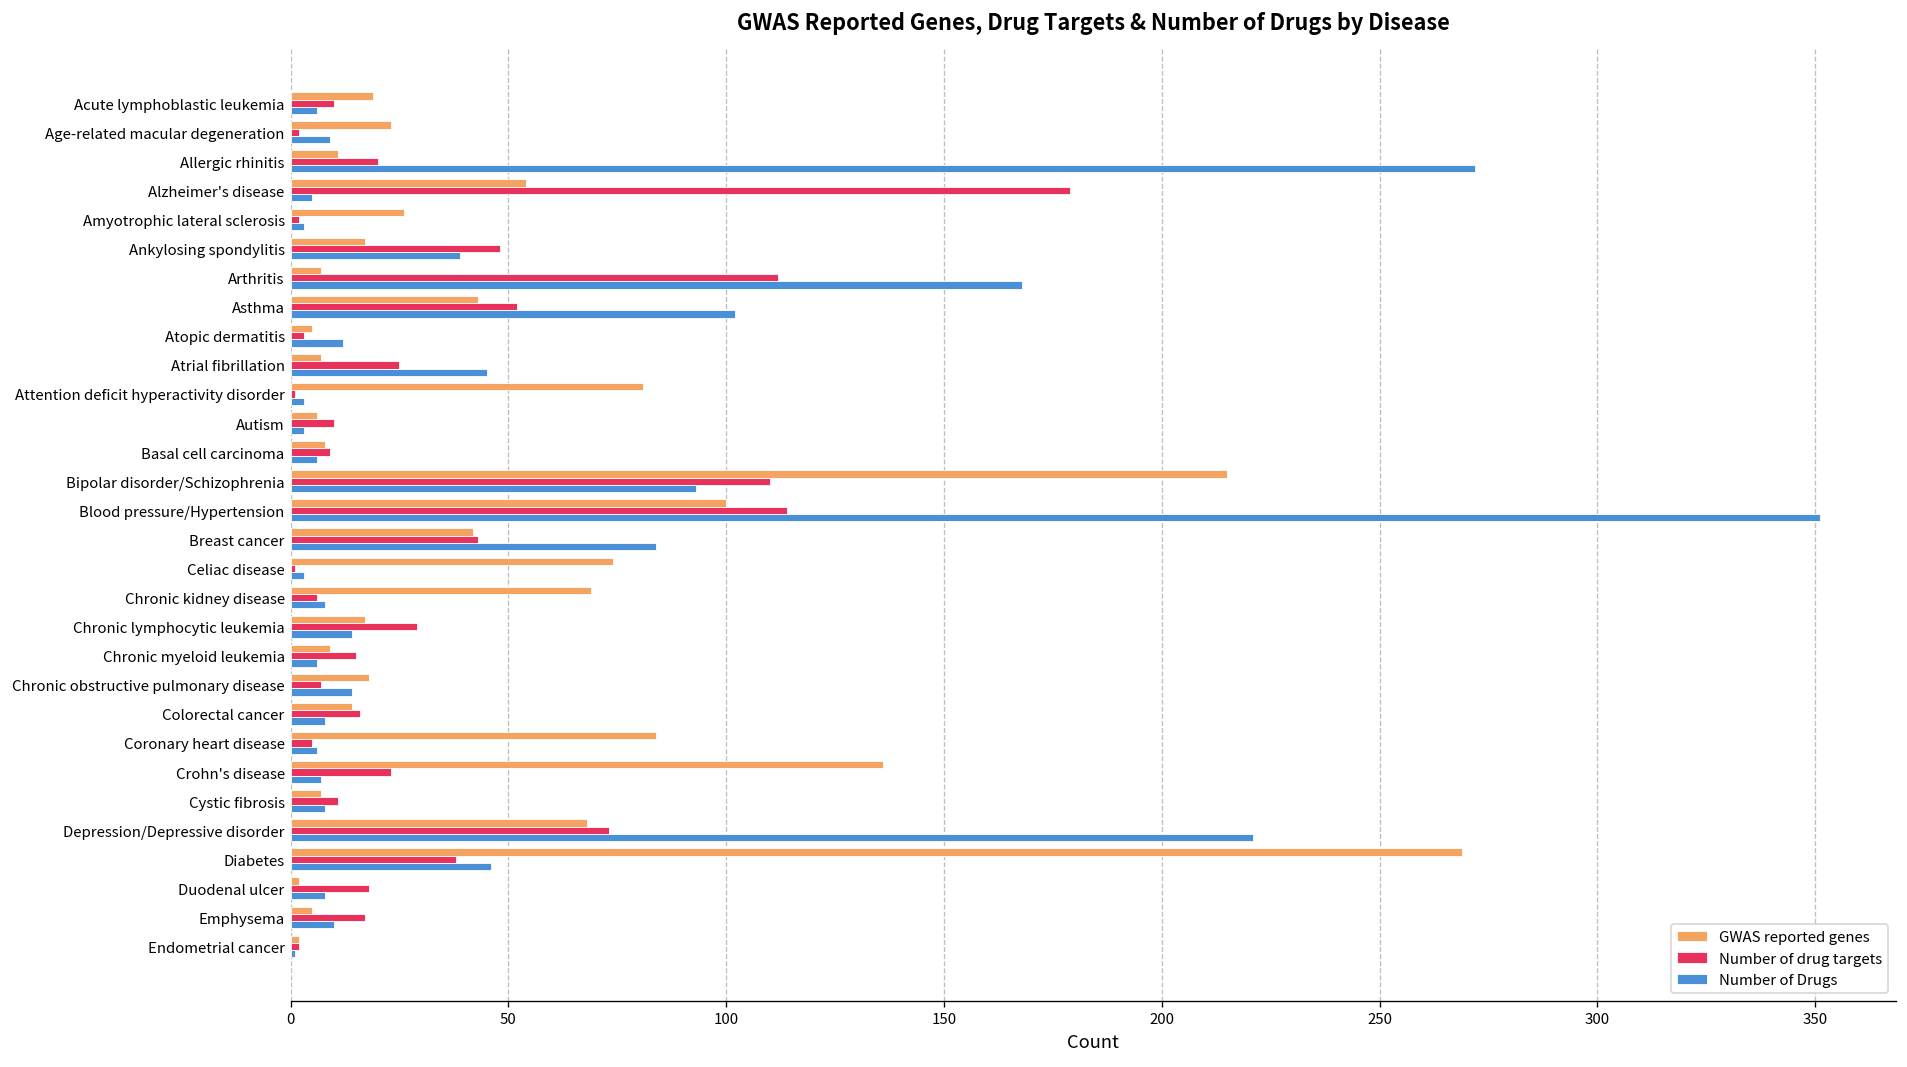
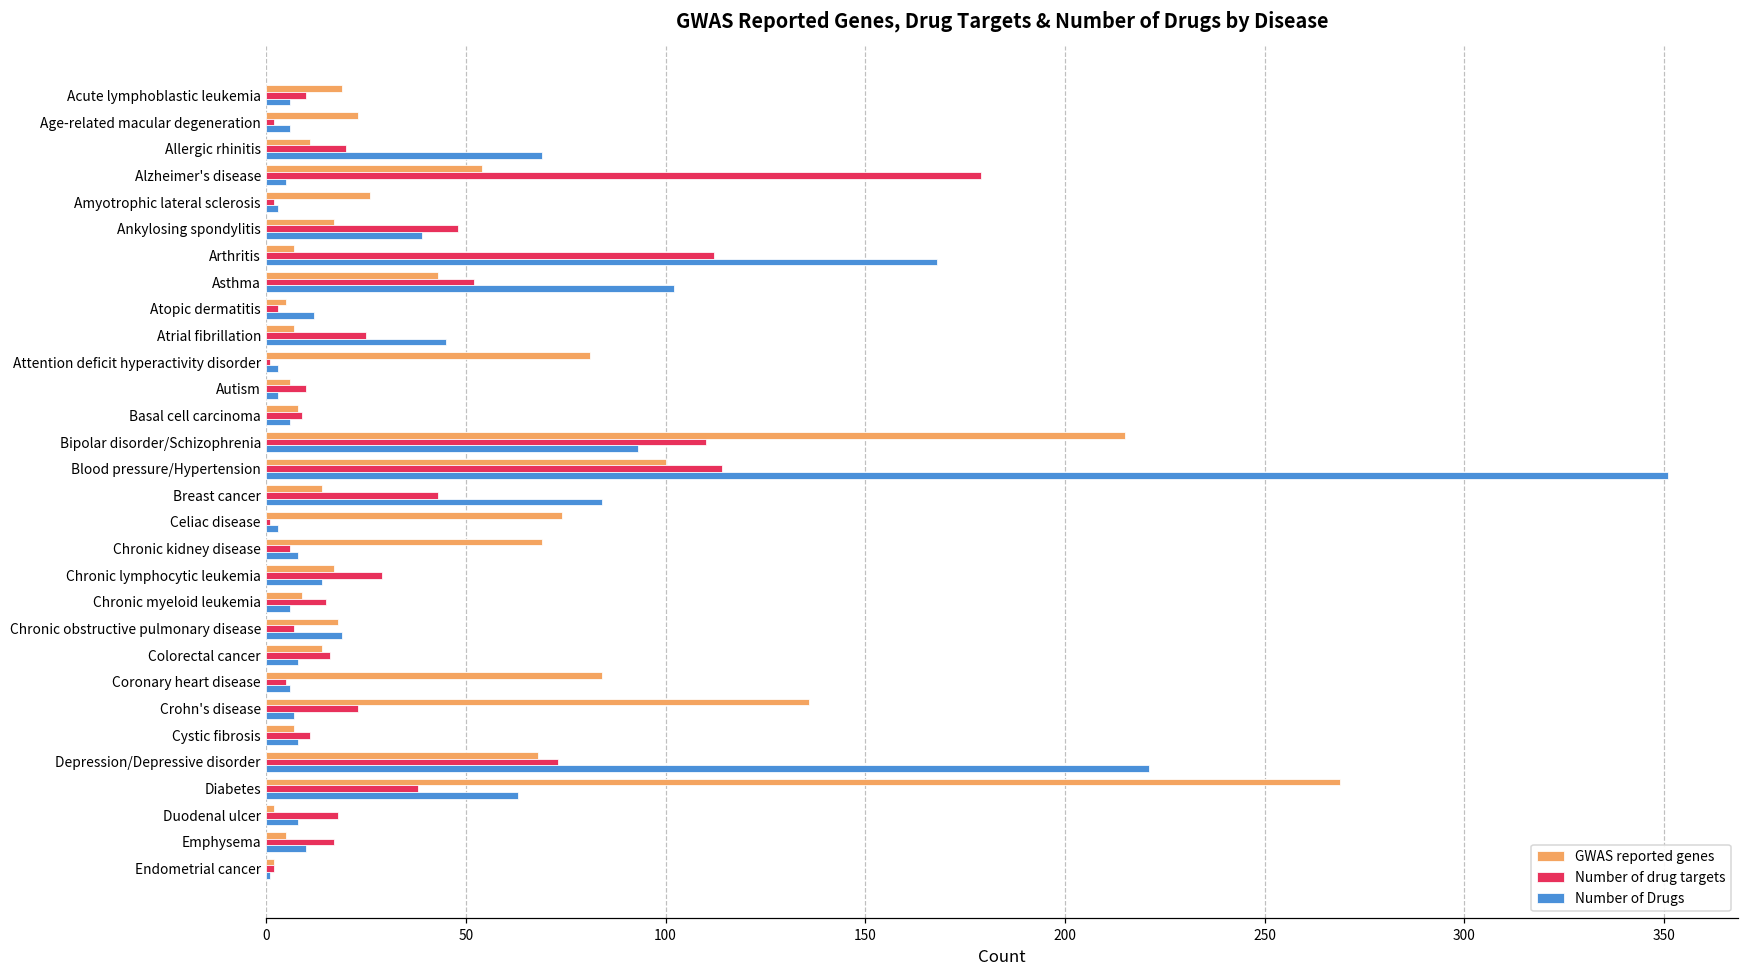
Number of Drugs, Age-related macular degeneration: 9 -> 6
Number of Drugs, Allergic rhinitis: 272 -> 69
GWAS reported genes, Breast cancer: 42 -> 14
Number of Drugs, Chronic obstructive pulmonary disease: 14 -> 19
Number of Drugs, Diabetes: 46 -> 63
